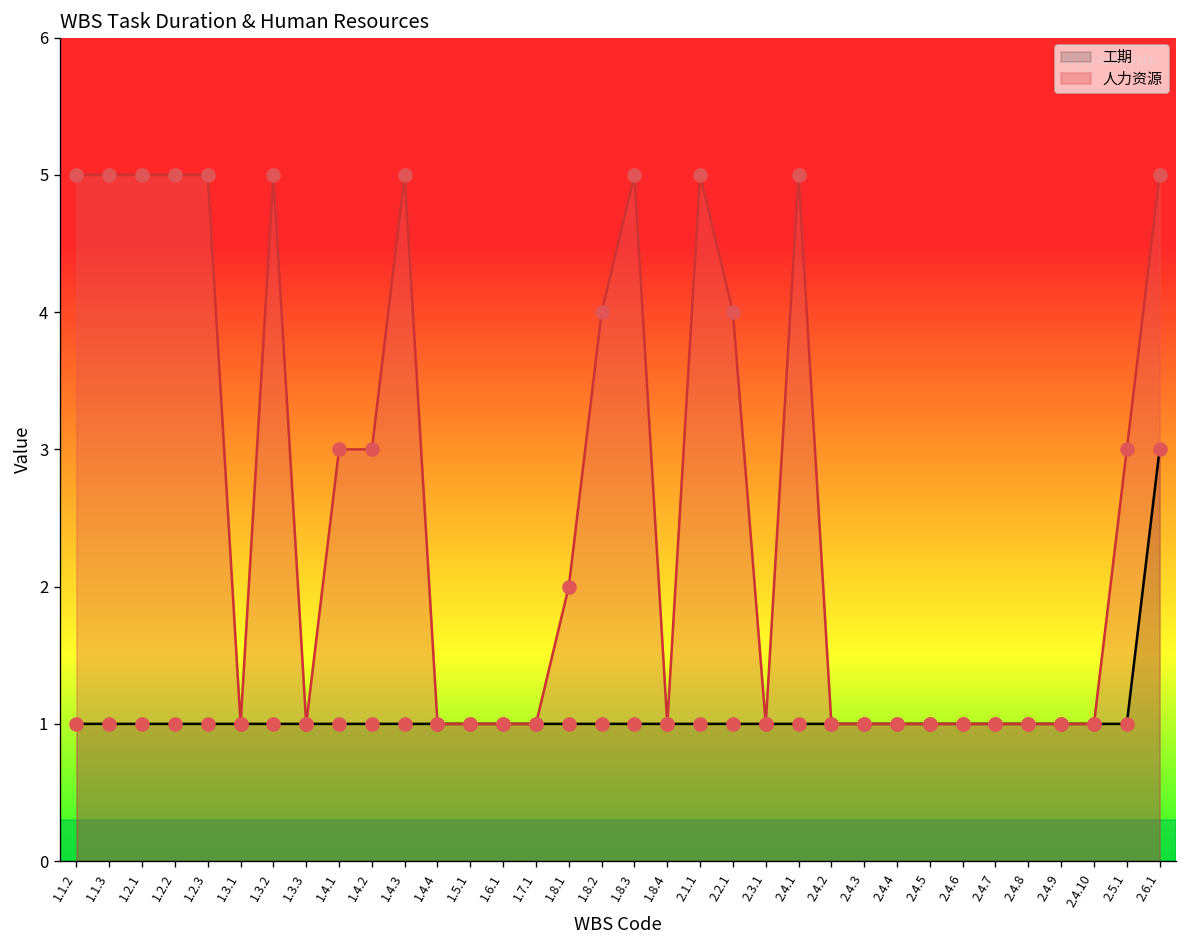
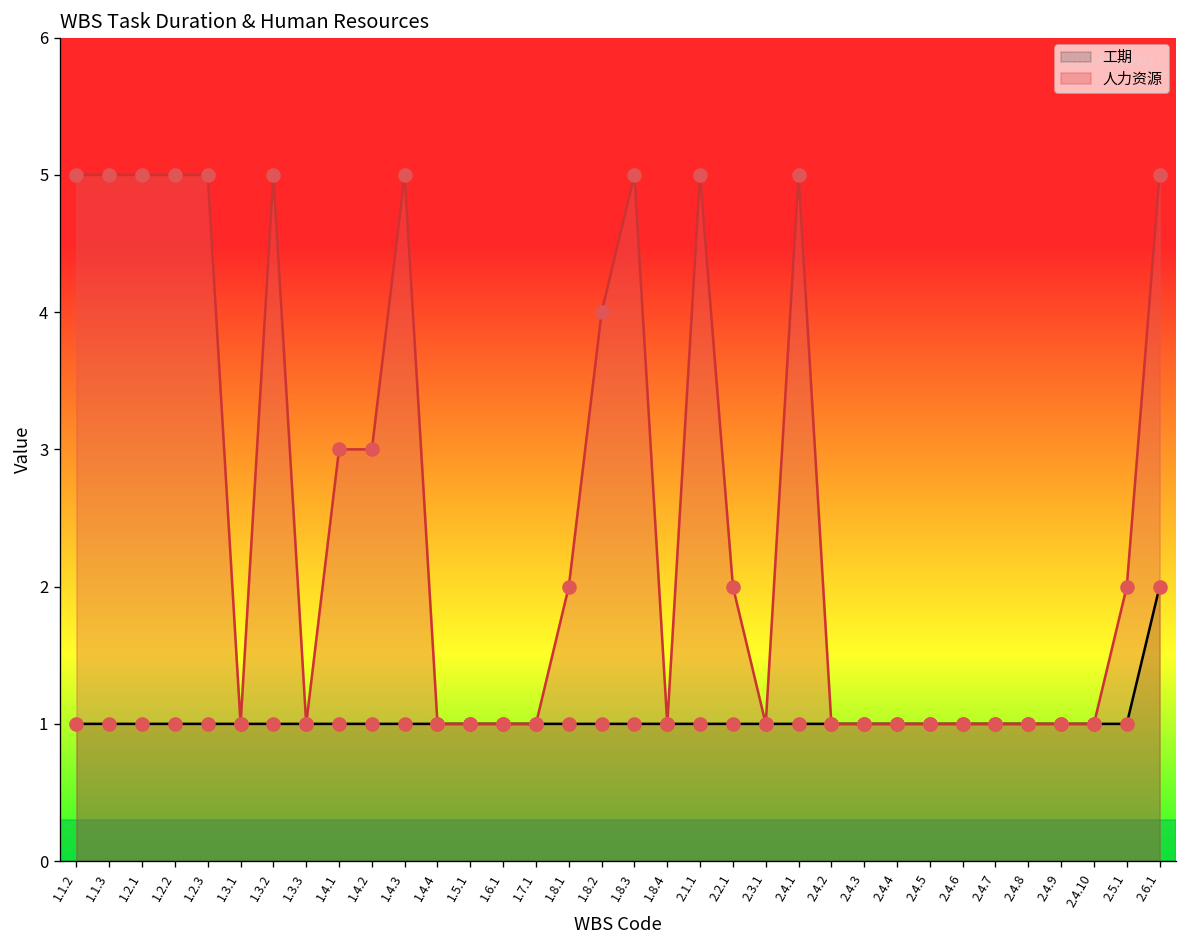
人力资源, 2.2.1: 4 -> 2
人力资源, 2.5.1: 3 -> 2
工期, 2.6.1: 3 -> 2
